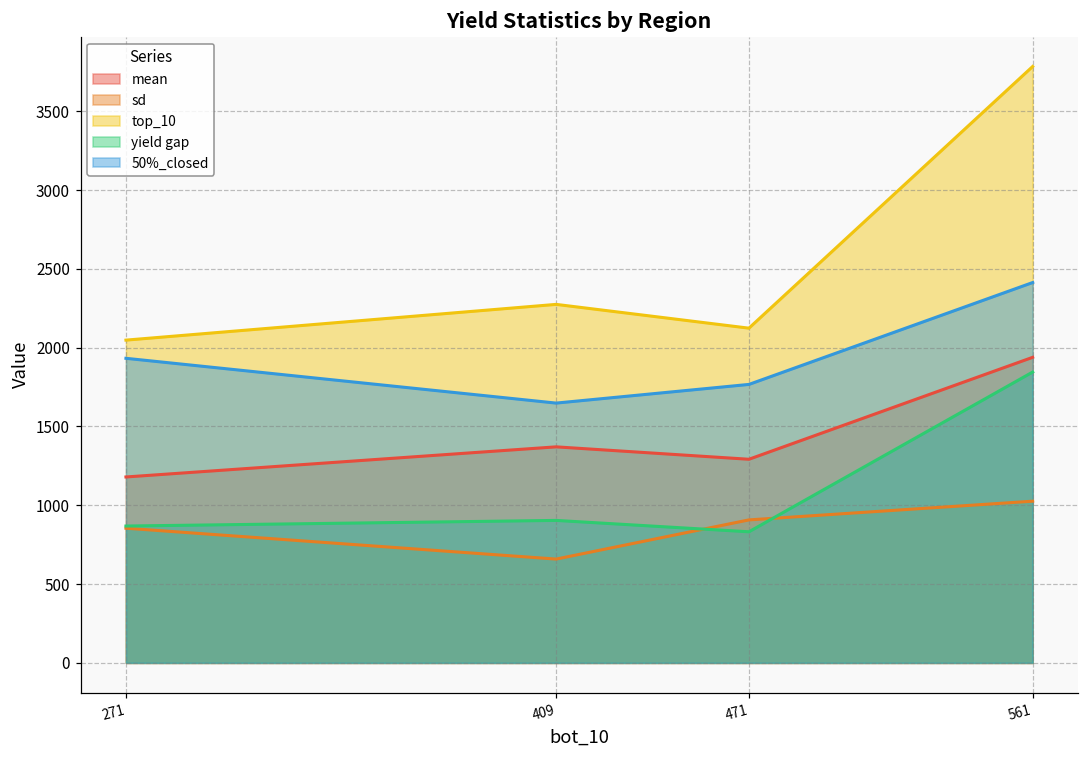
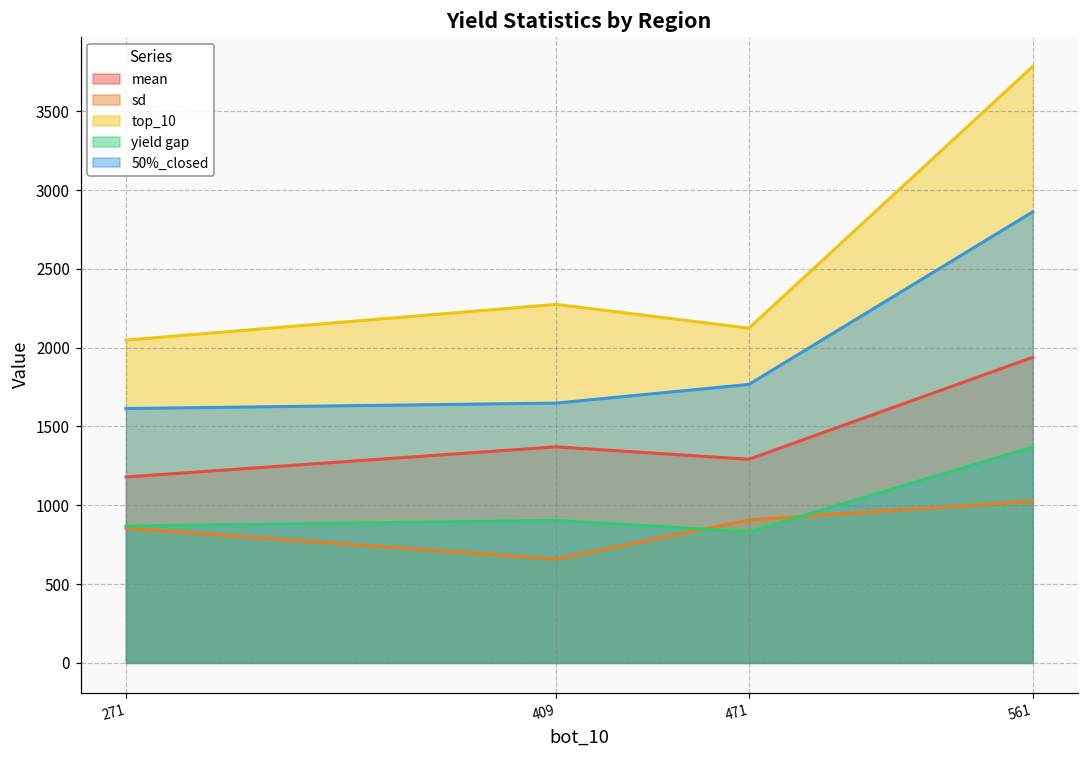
50%_closed, 271: 1930 -> 1610
yield gap, 561: 1850 -> 1370
50%_closed, 561: 2410 -> 2860
